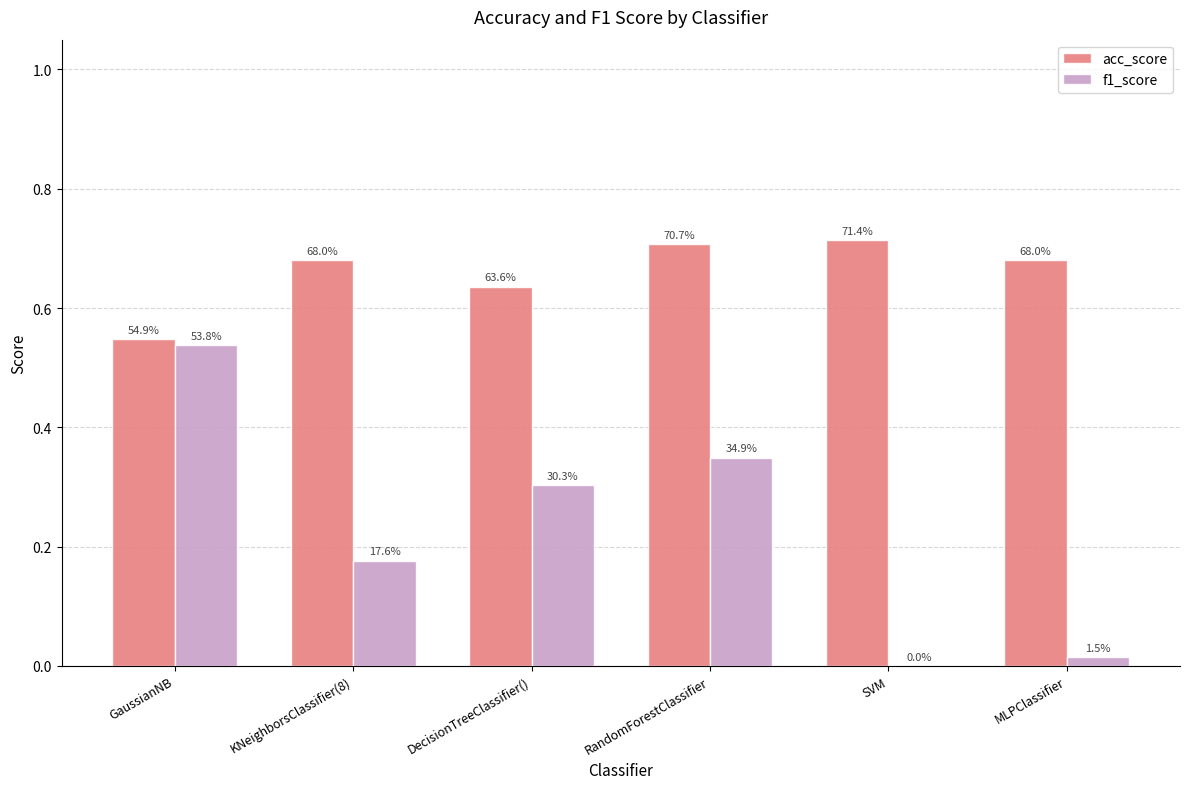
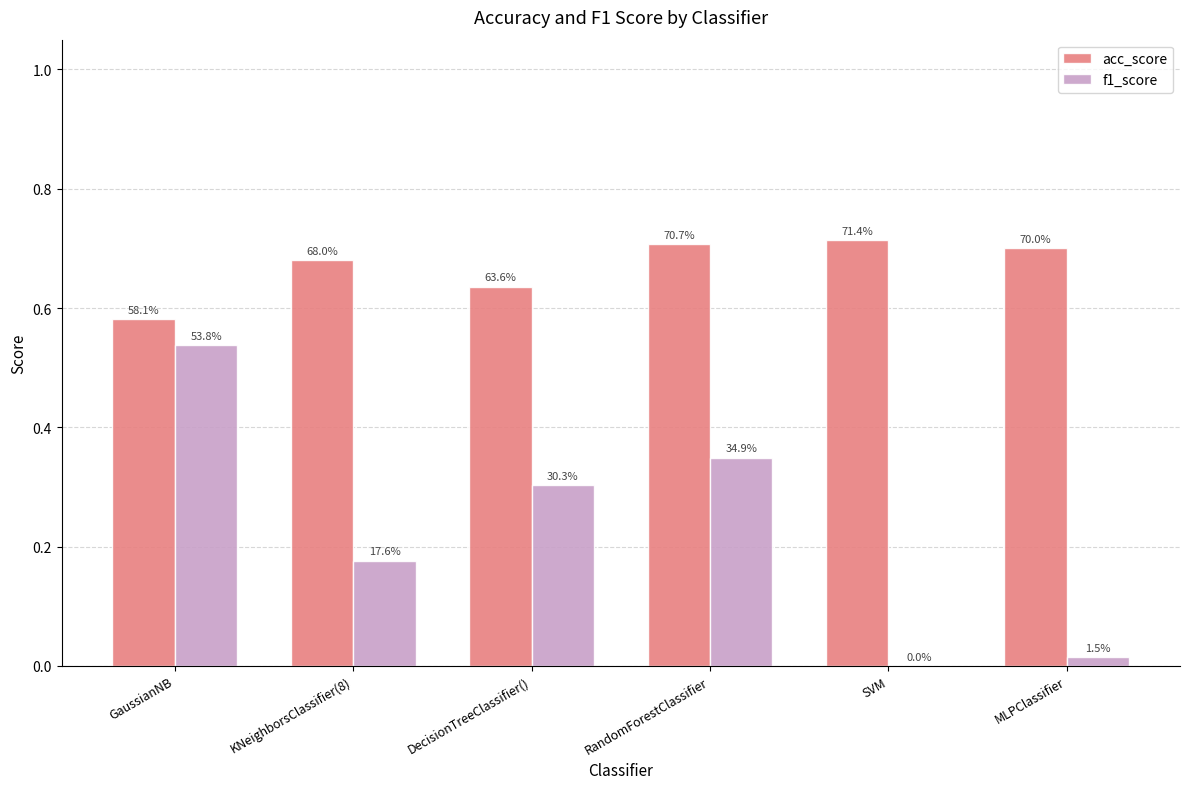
acc_score, GaussianNB: 54.9% -> 58.1%
acc_score, MLPClassifier: 68.0% -> 70.0%
